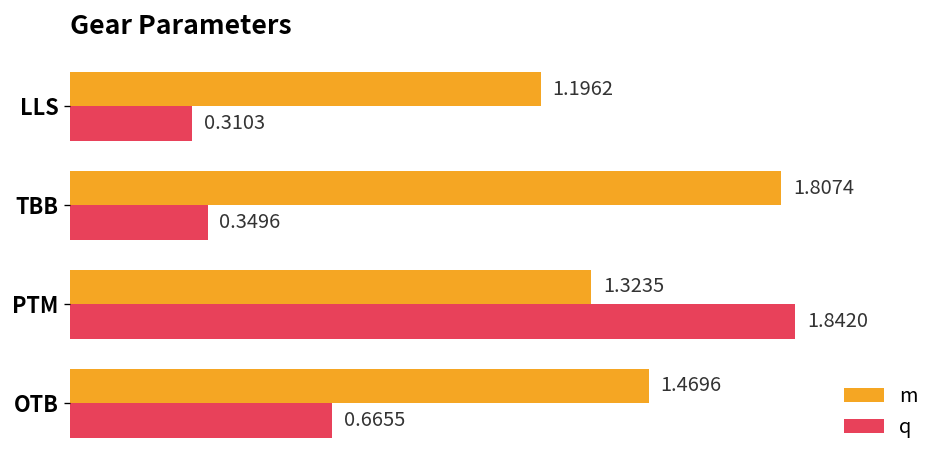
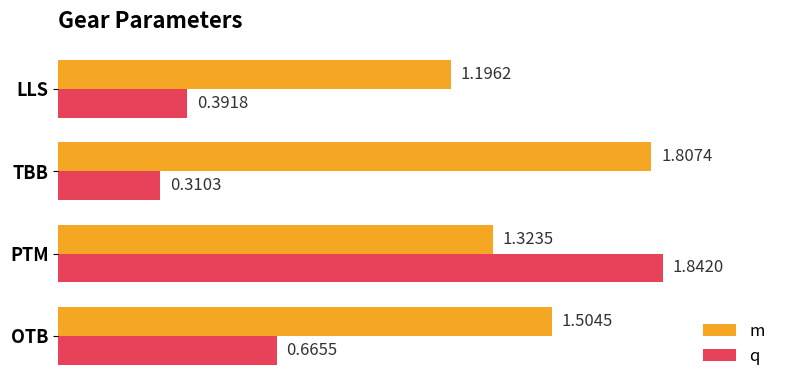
q, LLS: 0.3103 -> 0.3918
q, TBB: 0.3496 -> 0.3103
m, OTB: 1.4696 -> 1.5045
